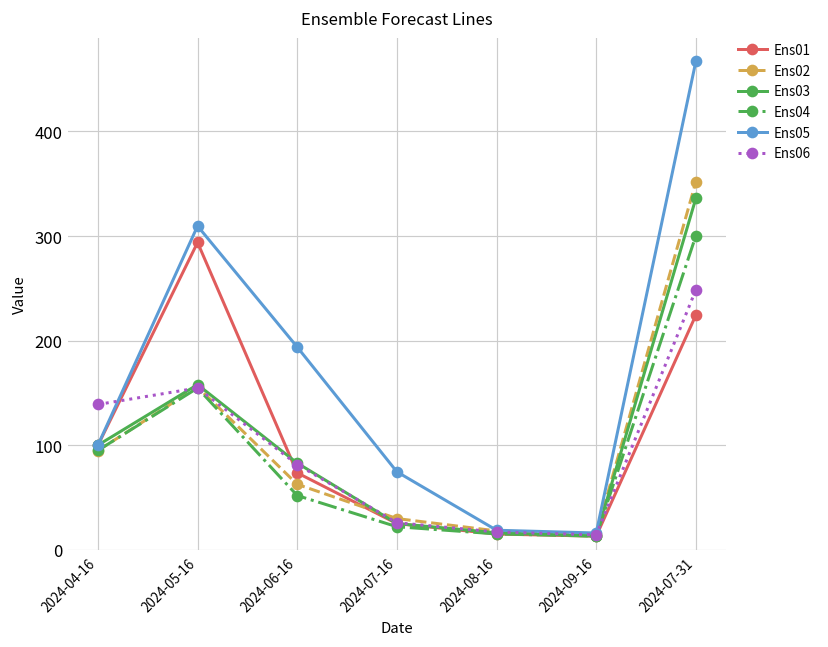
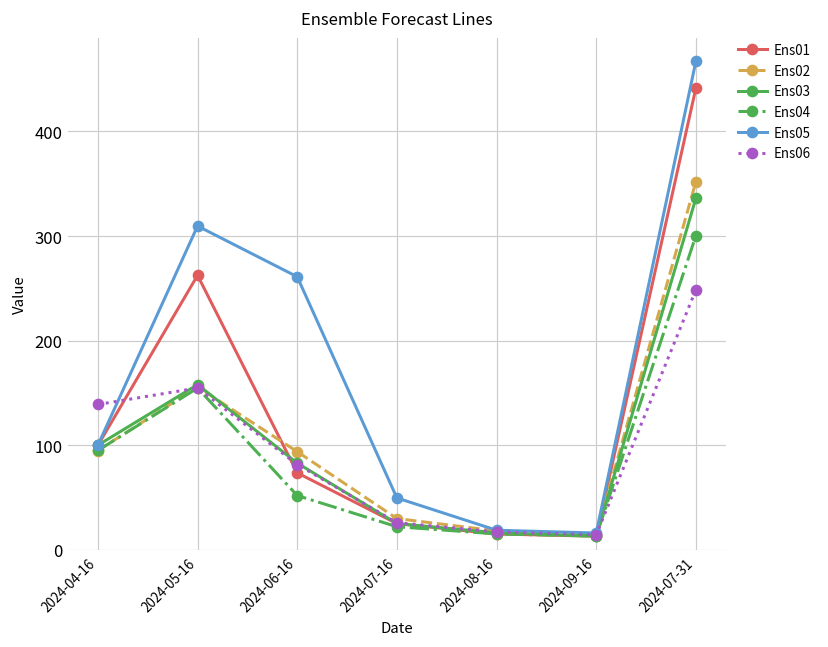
Ens01, 2024-05-16: 290 -> 260
Ens02, 2024-06-16: 60 -> 90
Ens05, 2024-06-16: 190 -> 260
Ens05, 2024-07-16: 70 -> 50
Ens01, 2024-07-31: 220 -> 440
